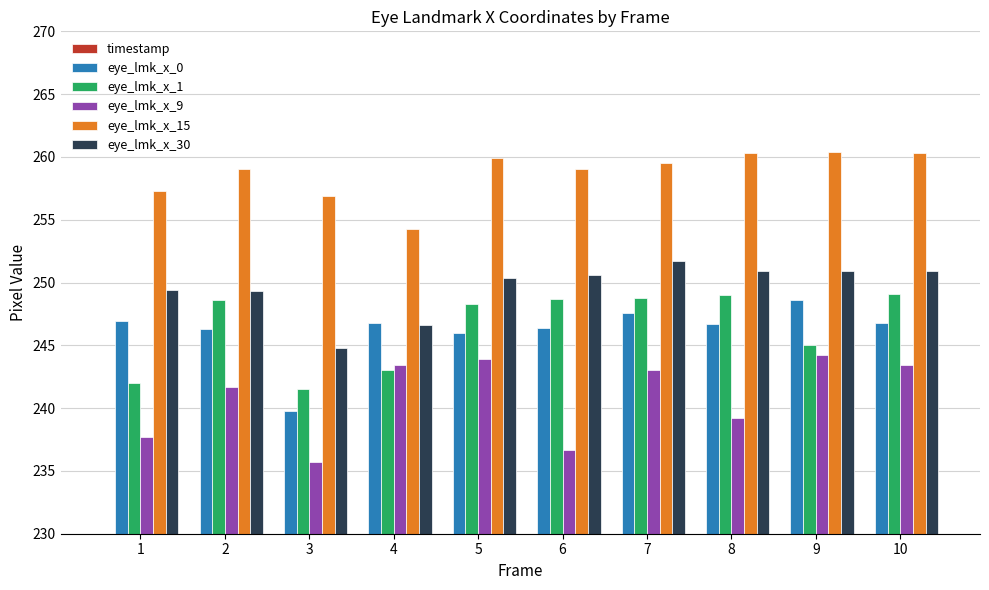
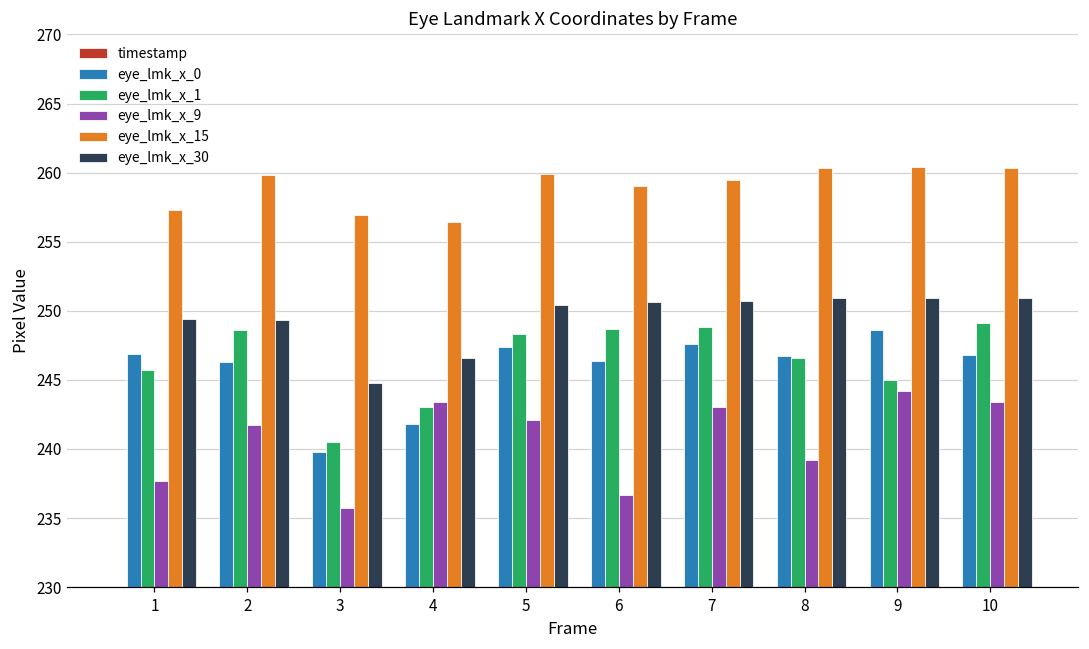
eye_lmk_x_1, 1: 242.0 -> 245.7
eye_lmk_x_15, 2: 259.0 -> 259.8
eye_lmk_x_1, 3: 241.5 -> 240.5
eye_lmk_x_0, 4: 246.8 -> 241.8
eye_lmk_x_15, 4: 254.3 -> 256.4
eye_lmk_x_0, 5: 246.0 -> 247.4
eye_lmk_x_9, 5: 243.9 -> 242.1
eye_lmk_x_30, 7: 251.7 -> 250.7
eye_lmk_x_1, 8: 249.0 -> 246.6
